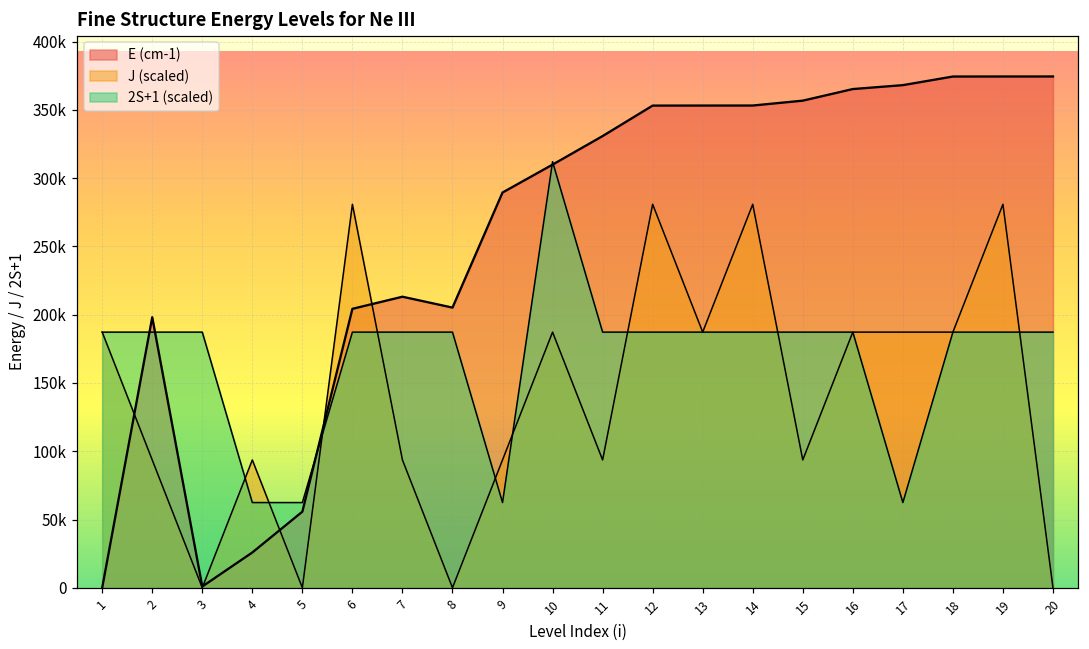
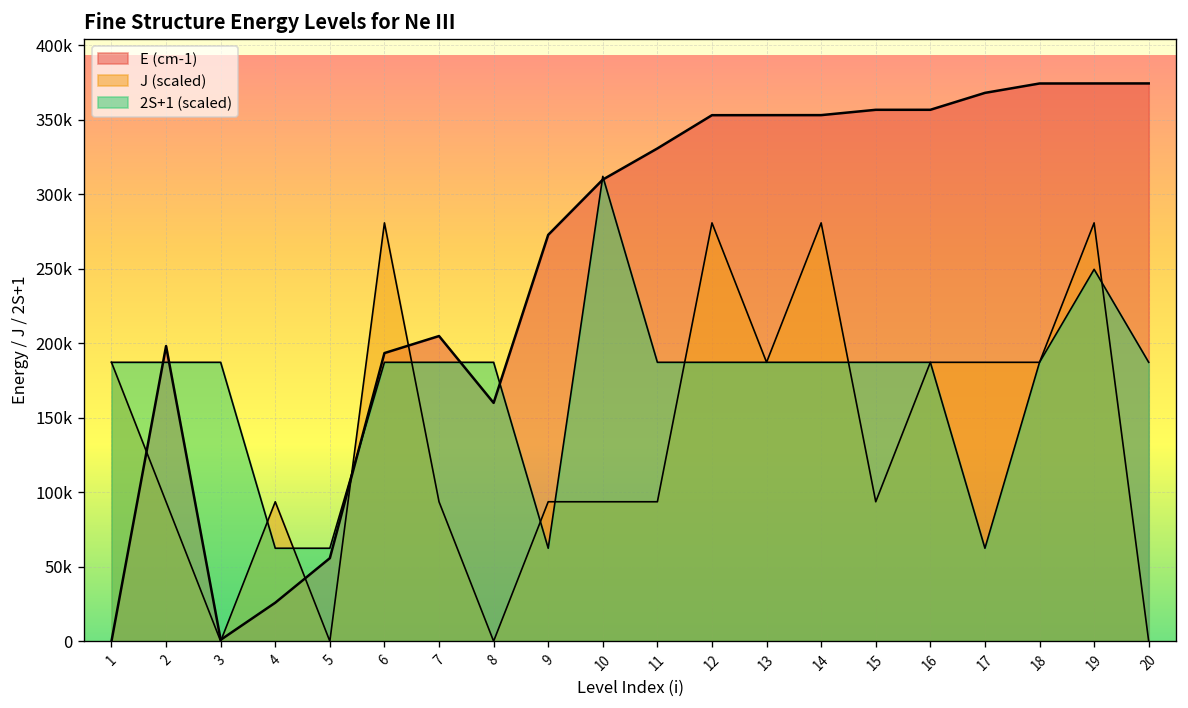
E (cm-1), 6: 204000 -> 193000
E (cm-1), 7: 213000 -> 205000
E (cm-1), 8: 205000 -> 160000
E (cm-1), 9: 289000 -> 273000
J (scaled), 10: 187000 -> 94000
E (cm-1), 16: 365000 -> 357000
2S+1 (scaled), 19: 187000 -> 250000
